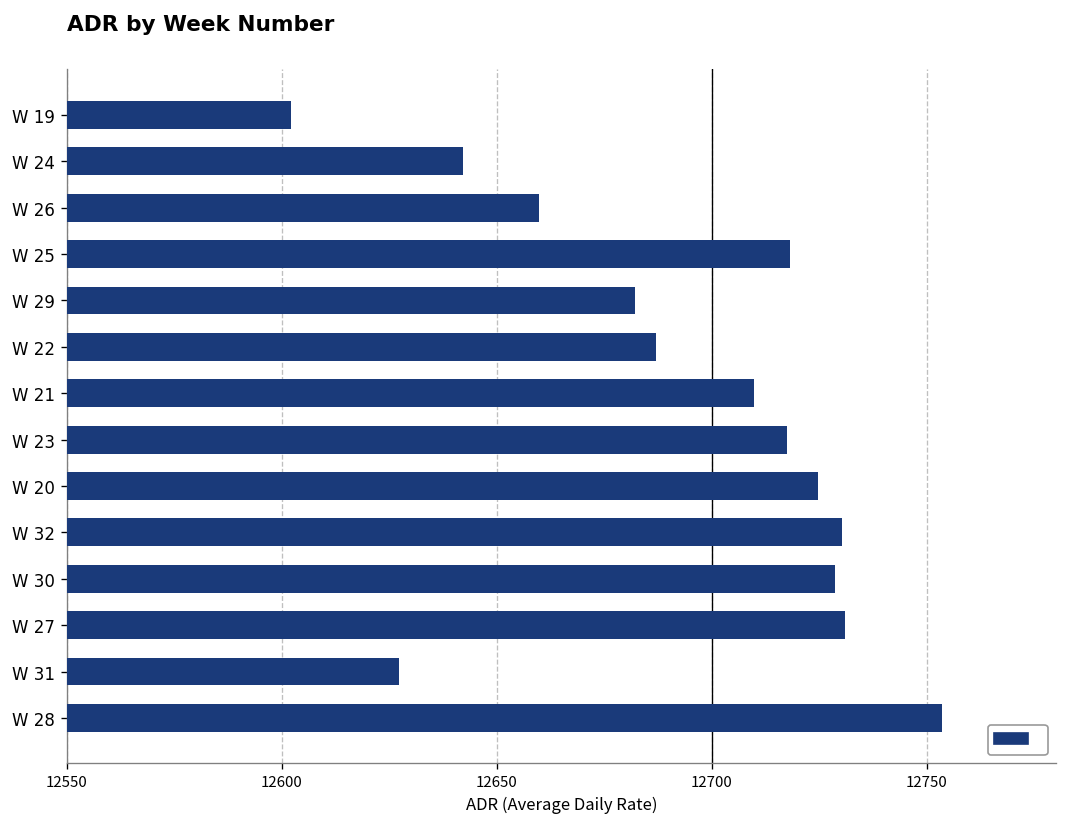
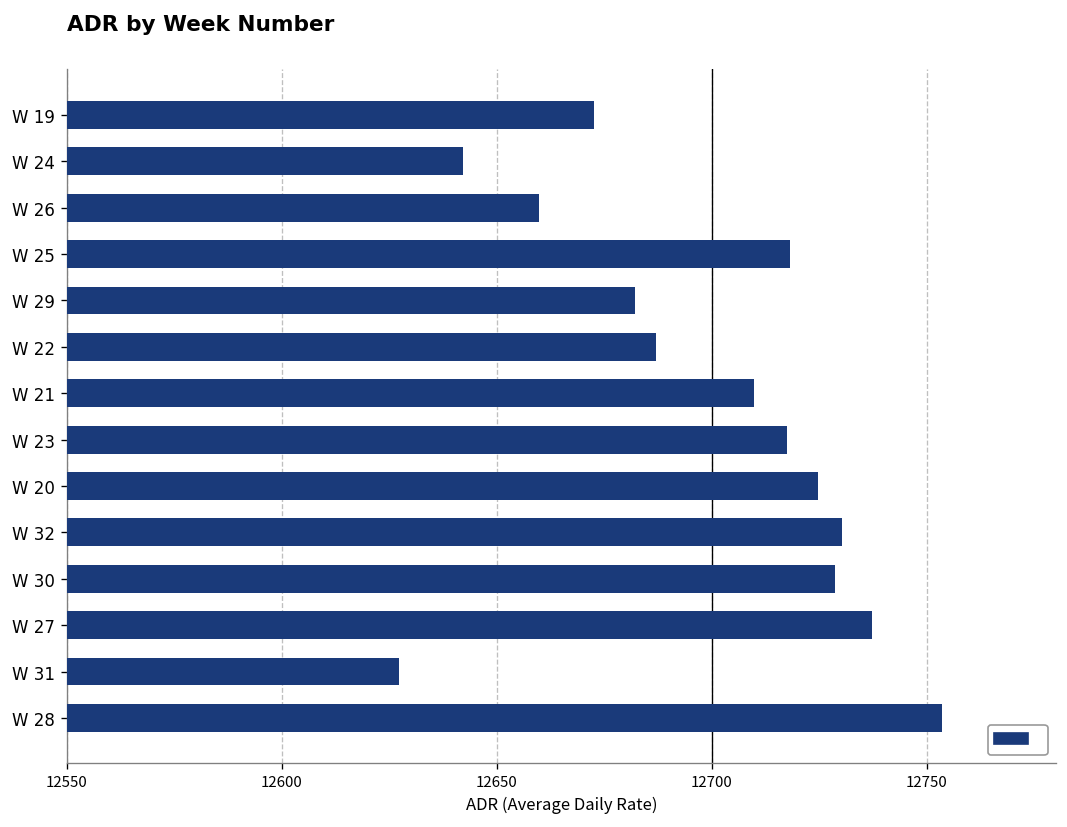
W 19: 12602 -> 12673
W 27: 12731 -> 12737
